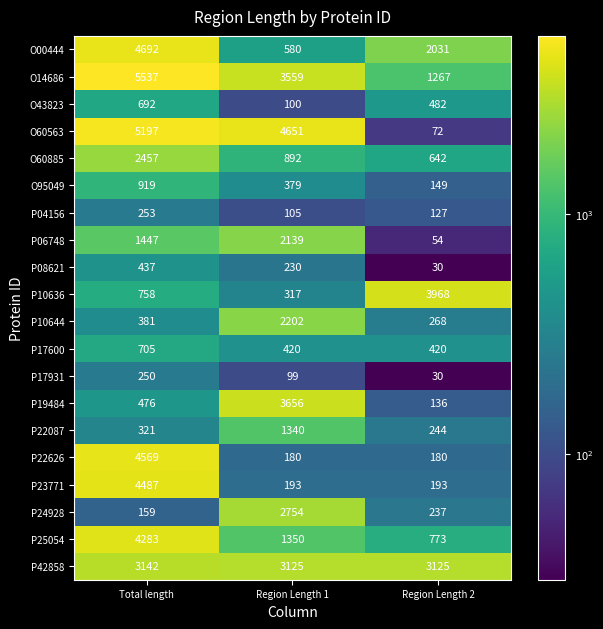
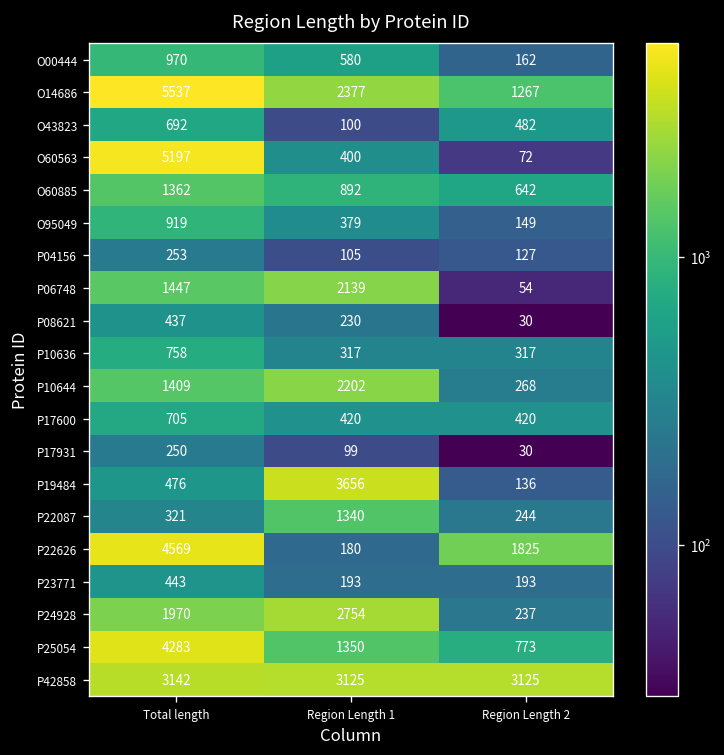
O00444, Total length: 4692 -> 970
O00444, Region Length 2: 2031 -> 162
O14686, Region Length 1: 3559 -> 2377
O60563, Region Length 1: 4651 -> 400
O60885, Total length: 2457 -> 1362
P10636, Region Length 2: 3968 -> 317
P10644, Total length: 381 -> 1409
P22626, Region Length 2: 180 -> 1825
P23771, Total length: 4487 -> 443
P24928, Total length: 159 -> 1970
